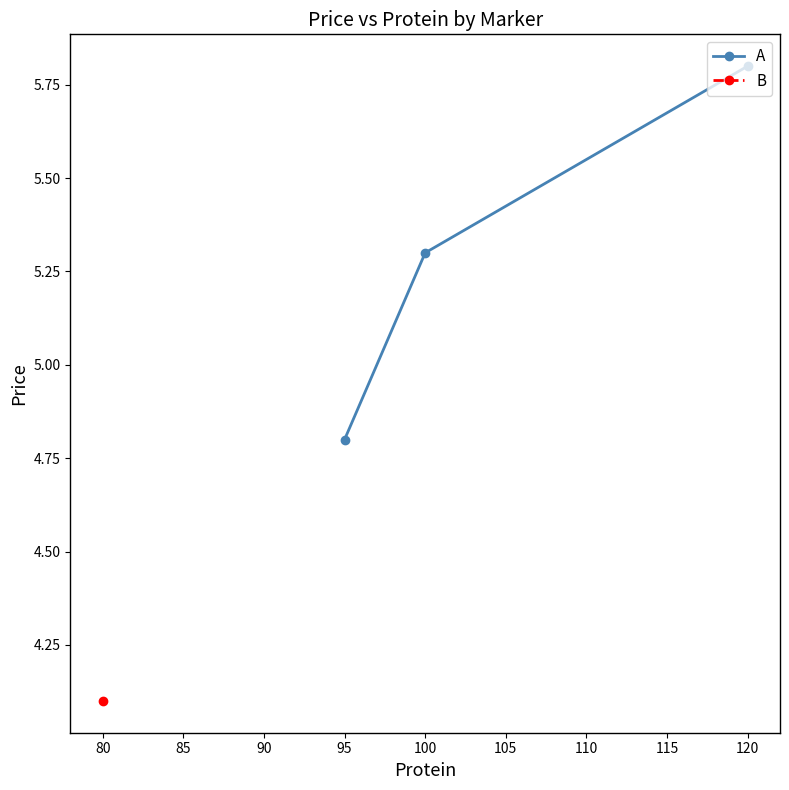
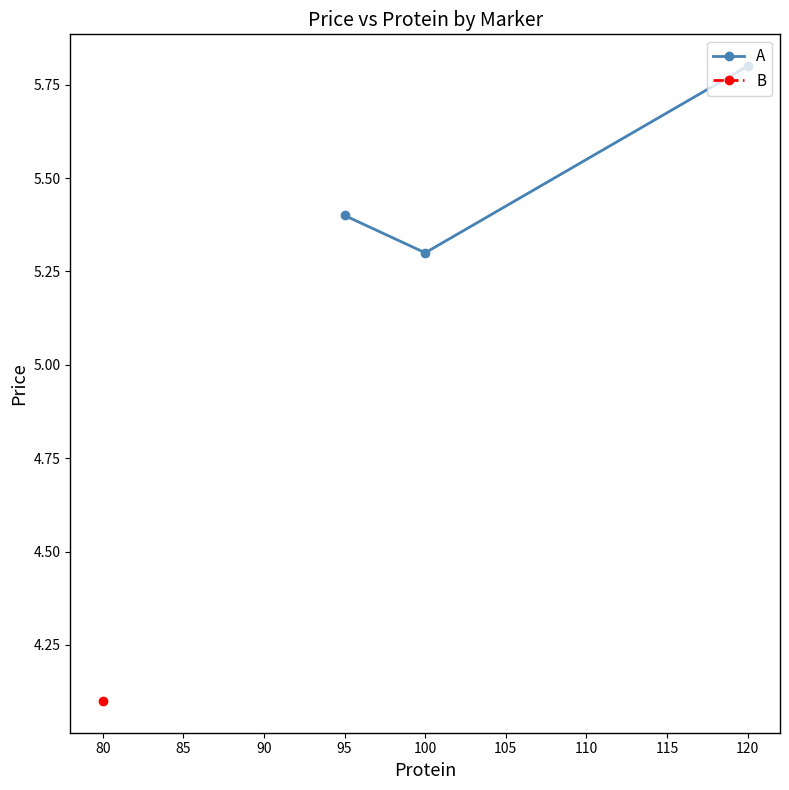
A, 95: 4.8 -> 5.4
